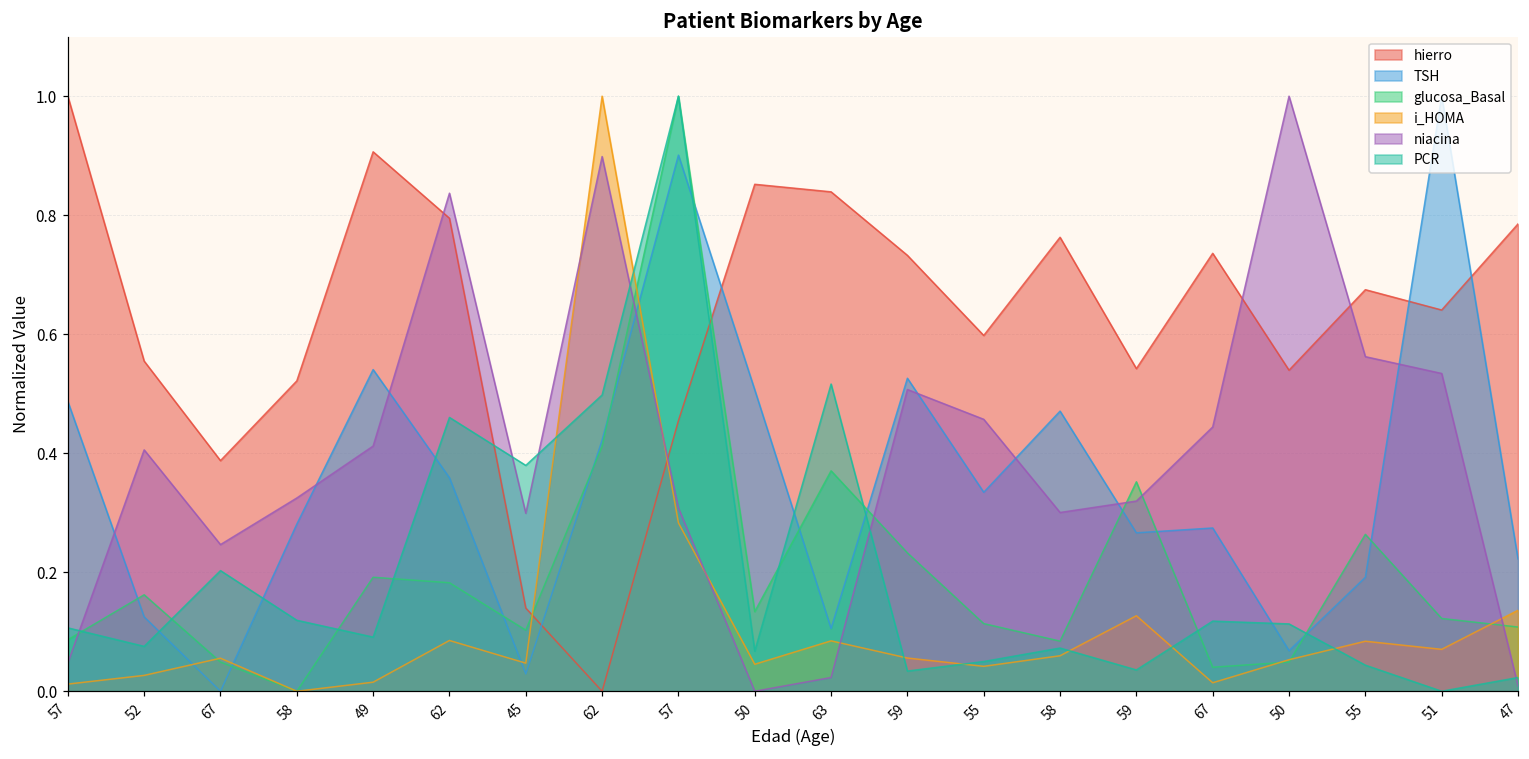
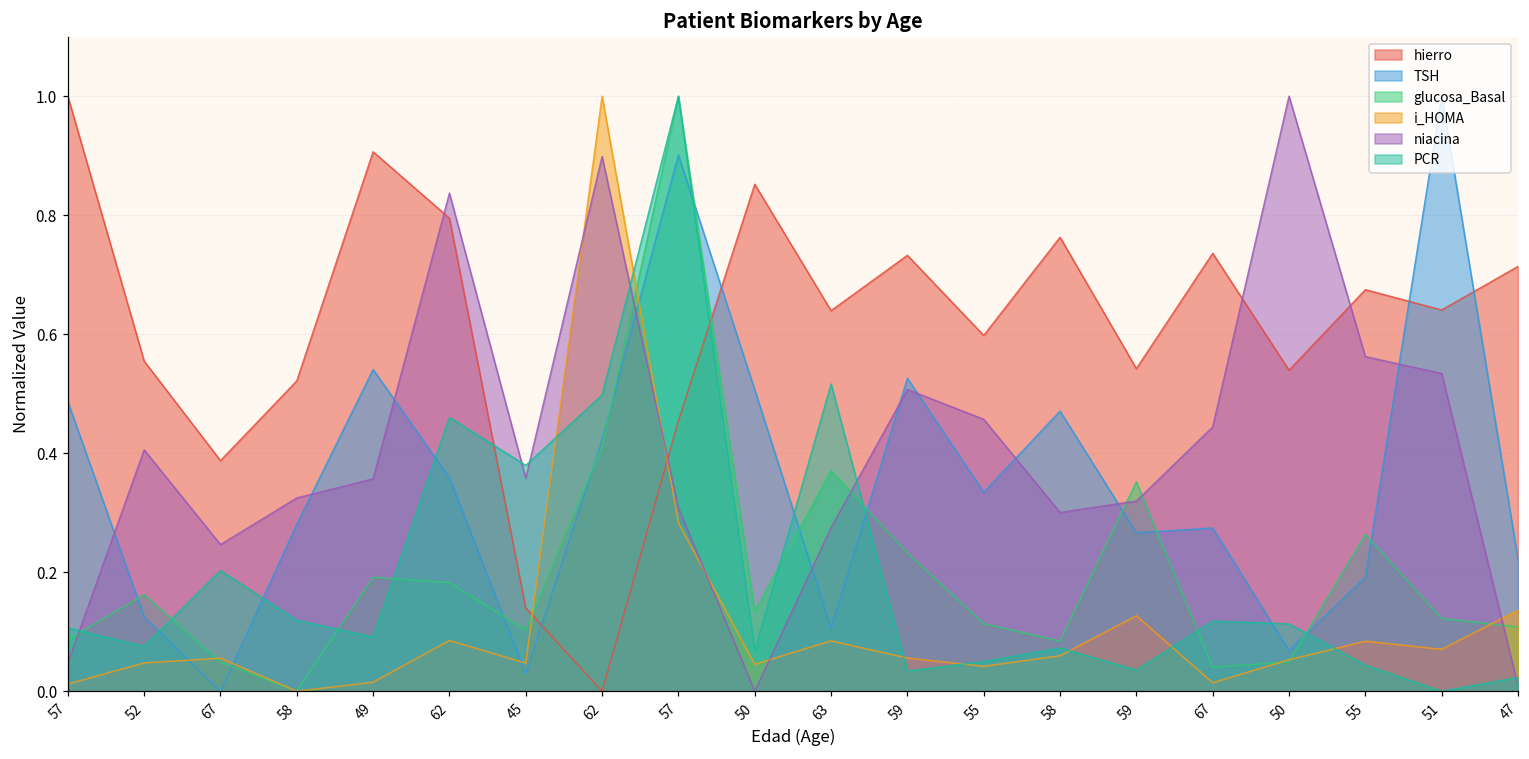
i_HOMA, 52: 0.03 -> 0.05
niacina, 49: 0.41 -> 0.36
niacina, 45: 0.30 -> 0.36
hierro, 63: 0.84 -> 0.64
niacina, 63: 0.02 -> 0.27
hierro, 47: 0.79 -> 0.71
